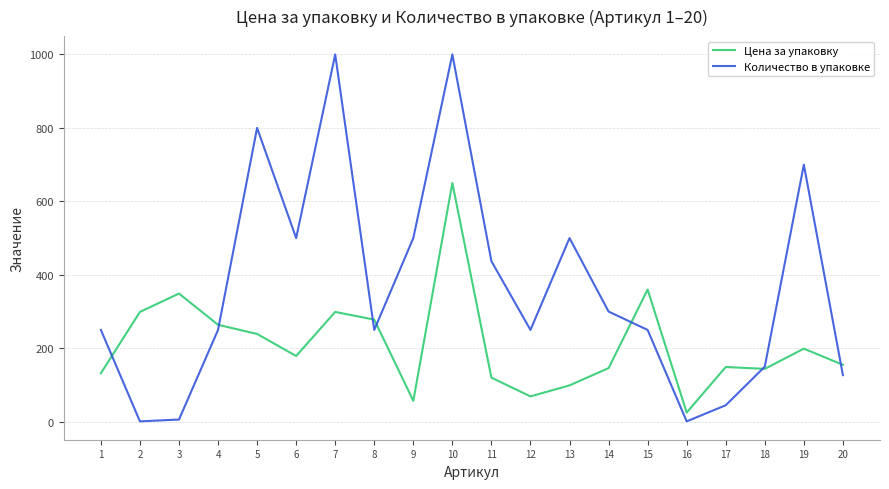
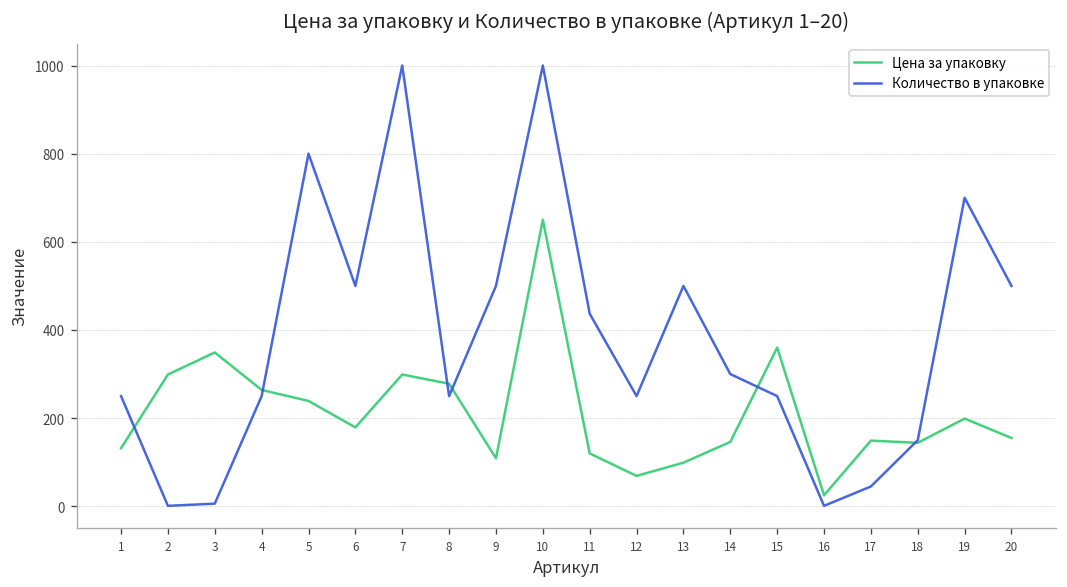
Цена за упаковку, 9: 60 -> 110
Количество в упаковке, 20: 130 -> 500
